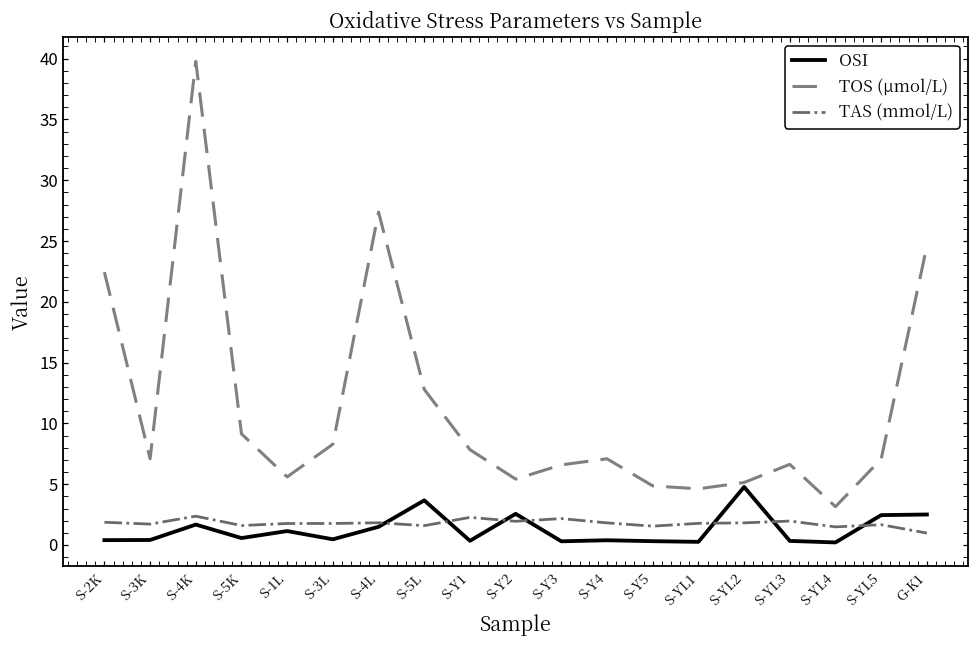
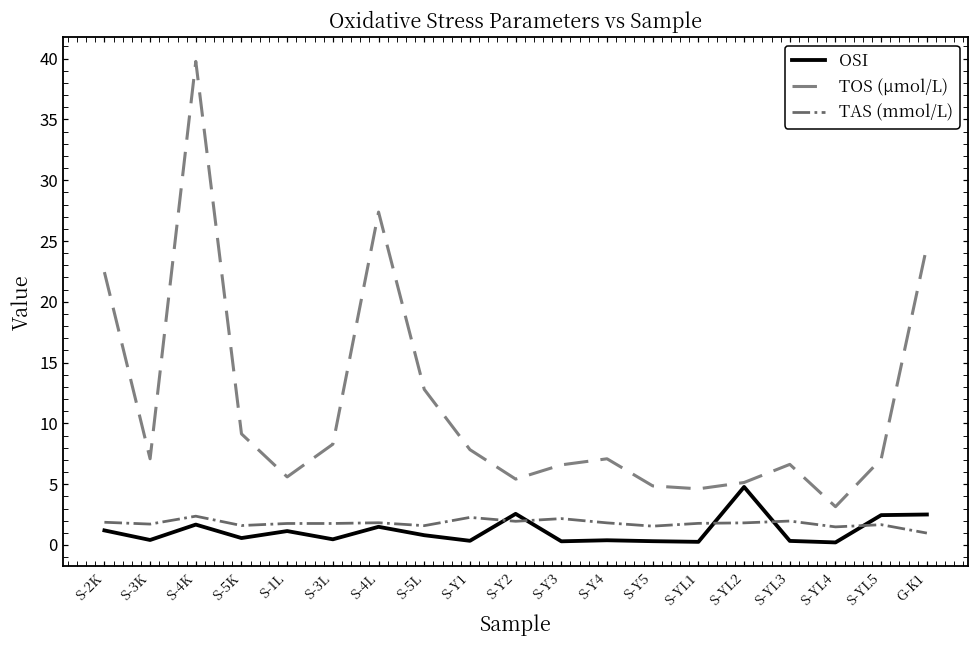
OSI, S-2K: 0.4 -> 1.2
OSI, S-5L: 3.7 -> 0.8
